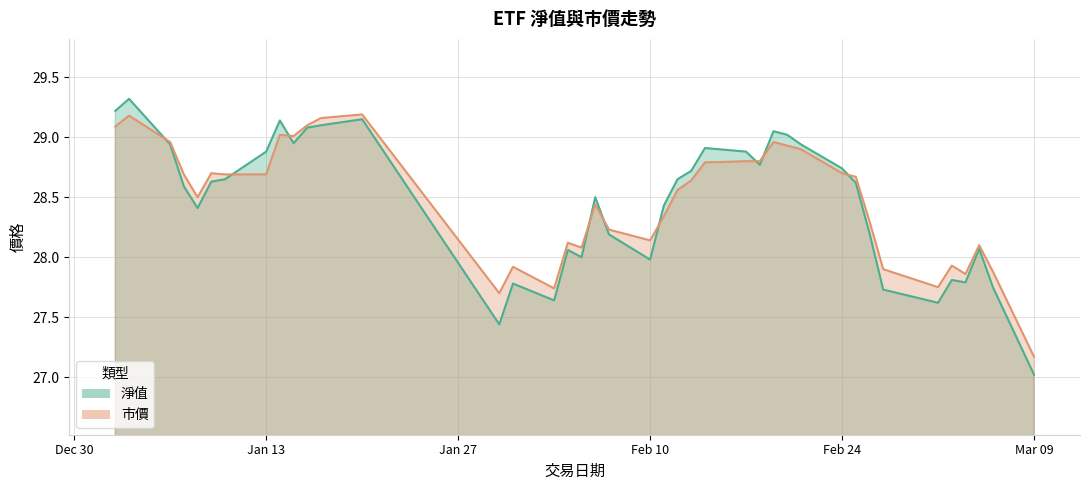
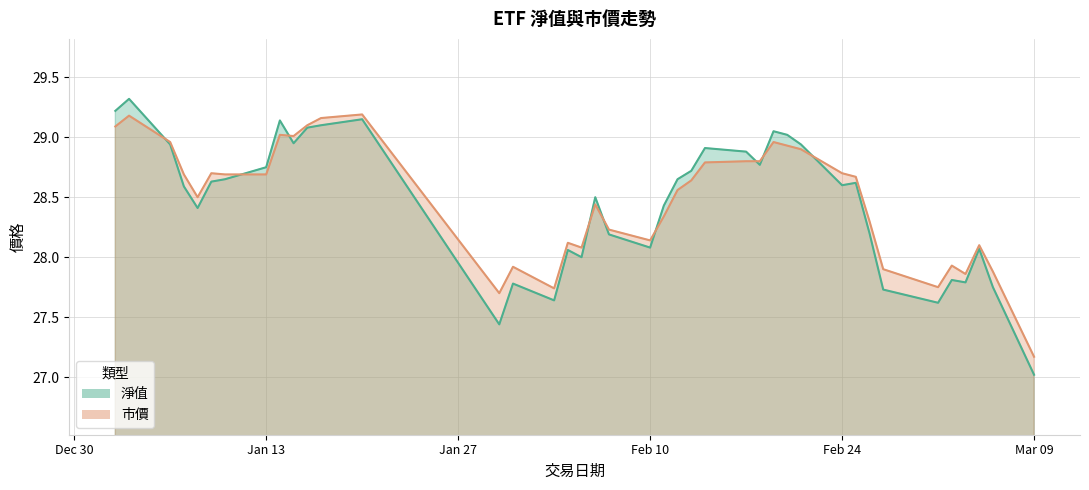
淨值, Jan 13: 28.88 -> 28.75
淨值, Feb 10: 27.98 -> 28.08
淨值, Feb 24: 28.74 -> 28.60
